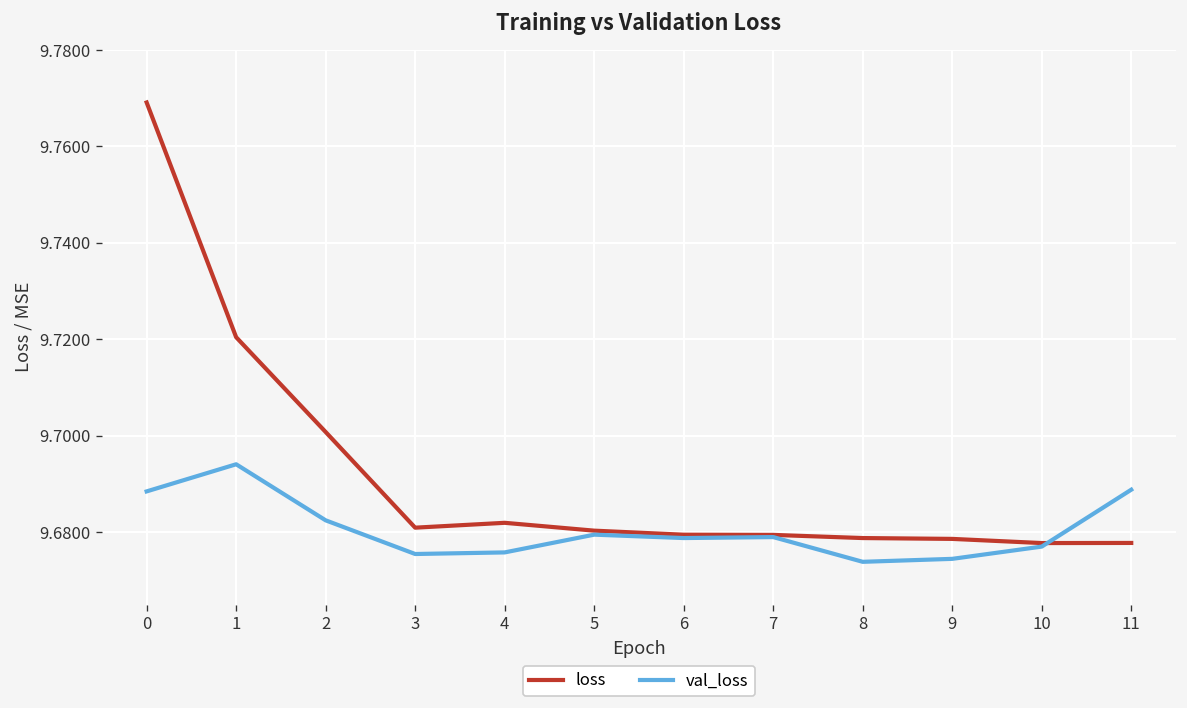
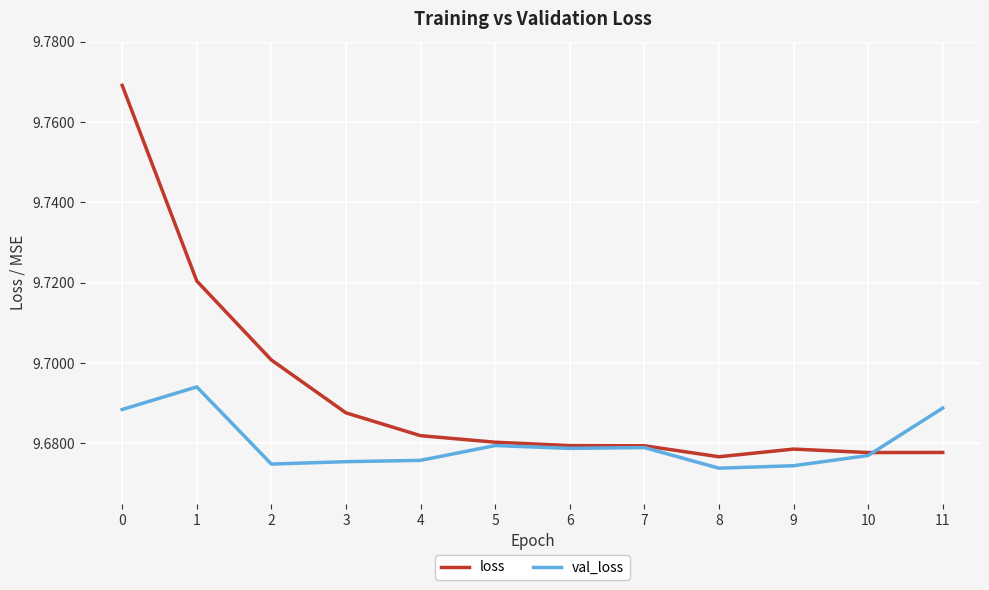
val_loss, 2: 9.682 -> 9.675
loss, 3: 9.681 -> 9.688
loss, 8: 9.679 -> 9.677
